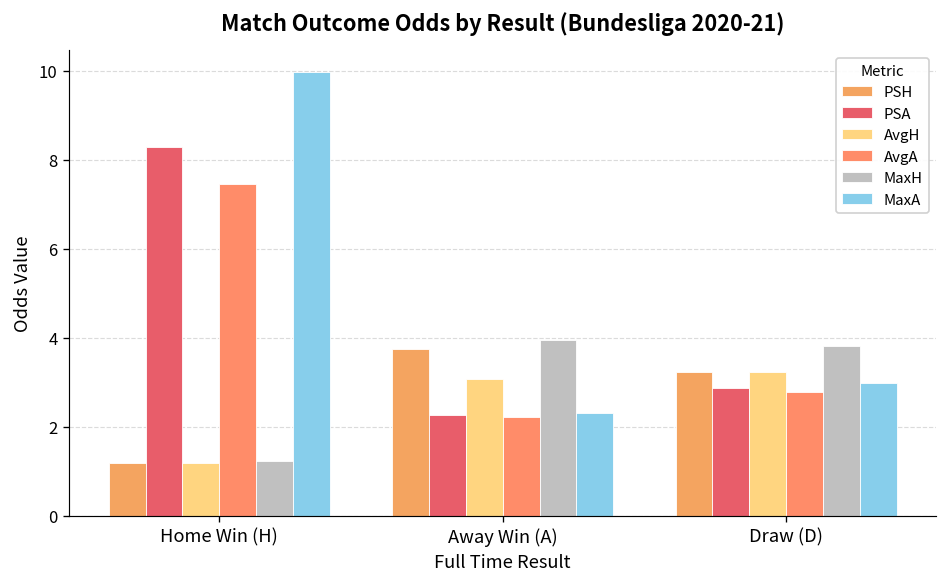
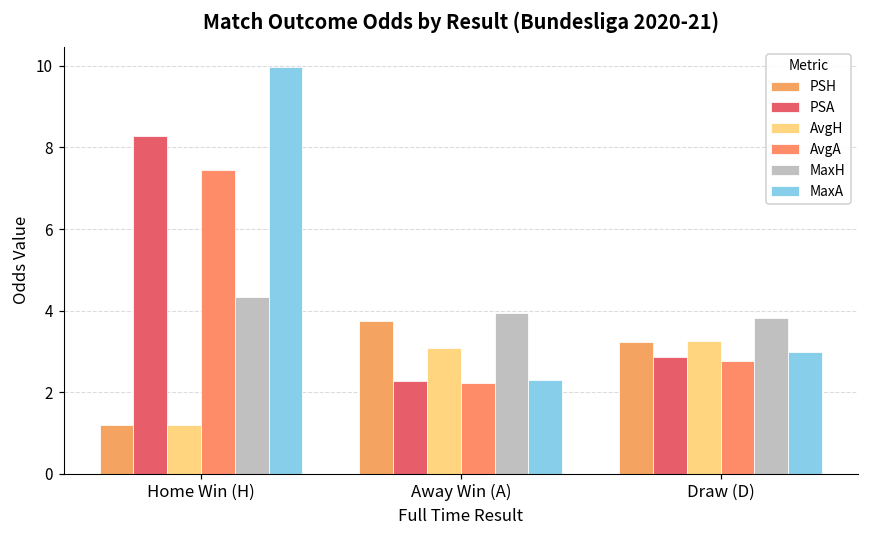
MaxH, Home Win (H): 1.2 -> 4.3
